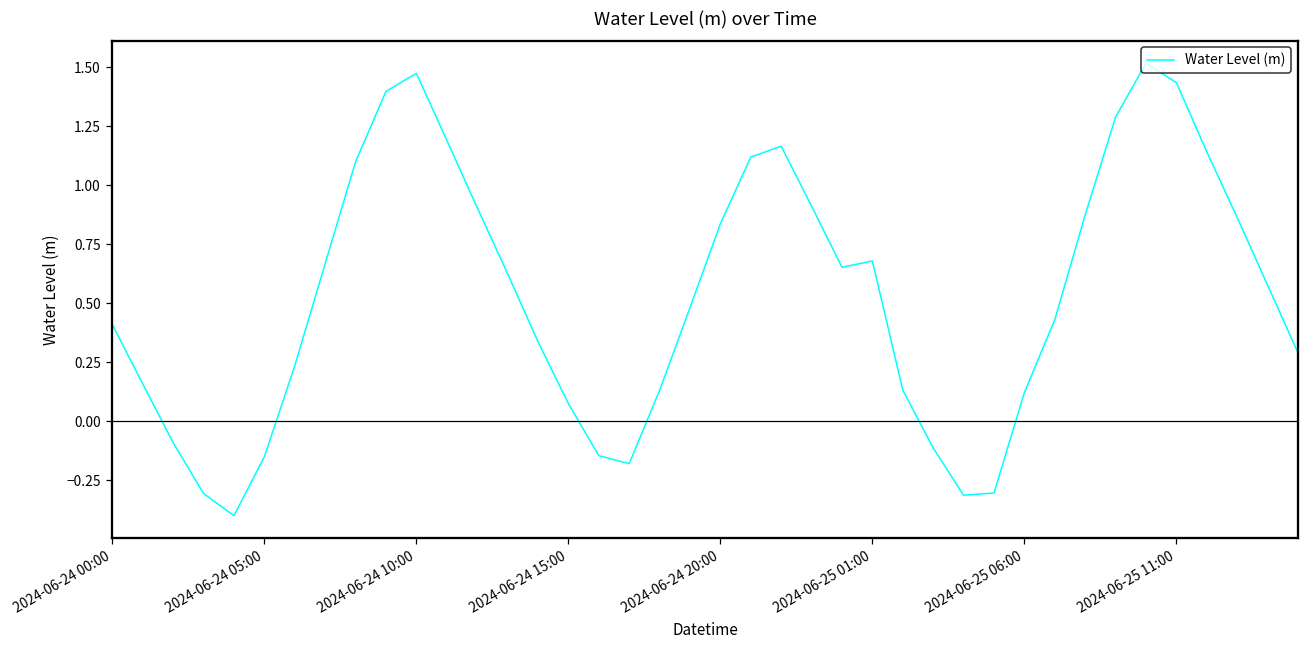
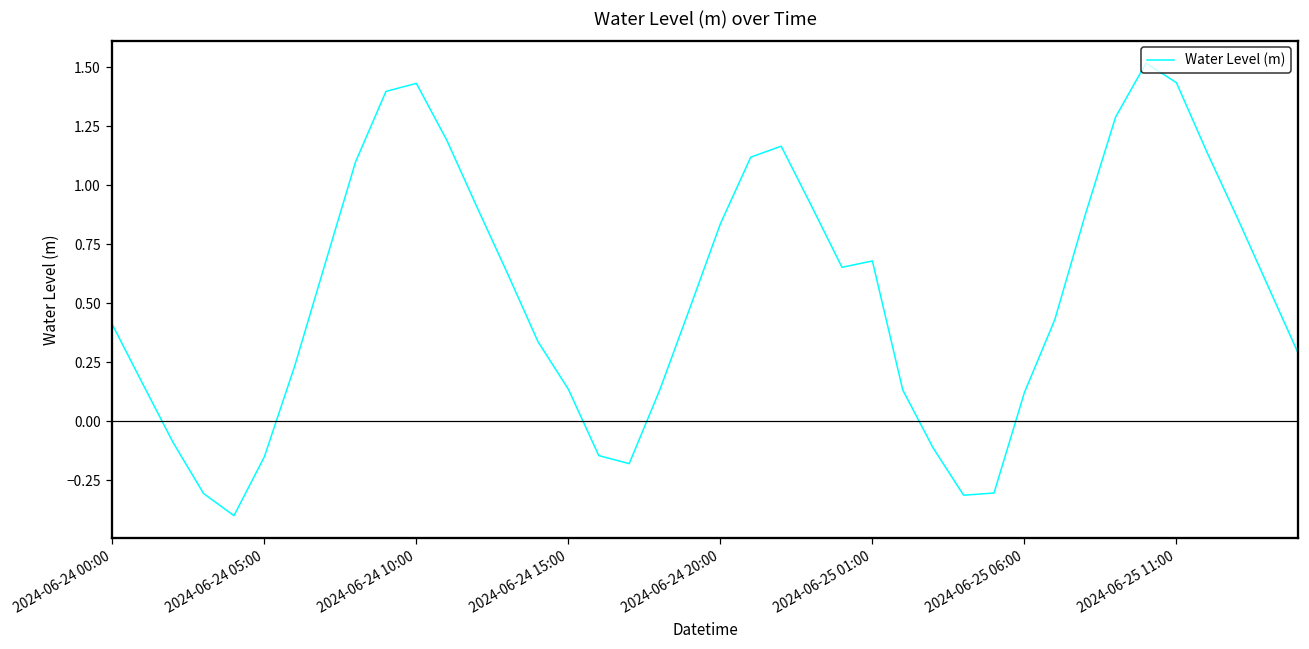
2024-06-24 10:00: 1.47 -> 1.43
2024-06-24 15:00: 0.08 -> 0.14
